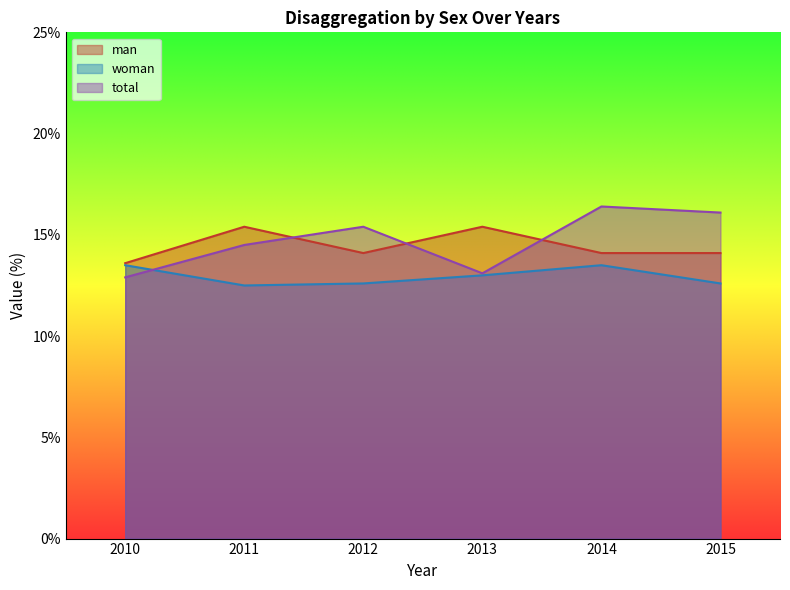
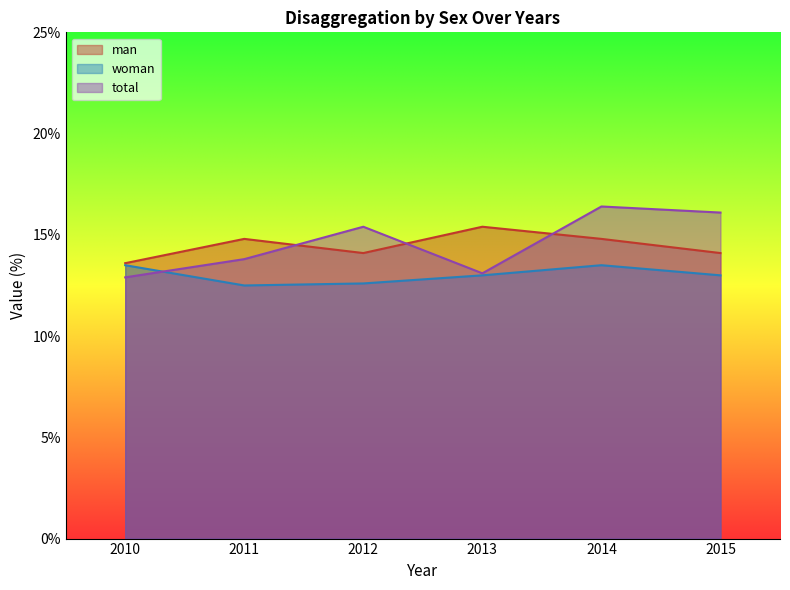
man, 2011: 15.4% -> 14.8%
total, 2011: 14.5% -> 13.8%
man, 2014: 14.1% -> 14.8%
woman, 2015: 12.6% -> 13.0%
